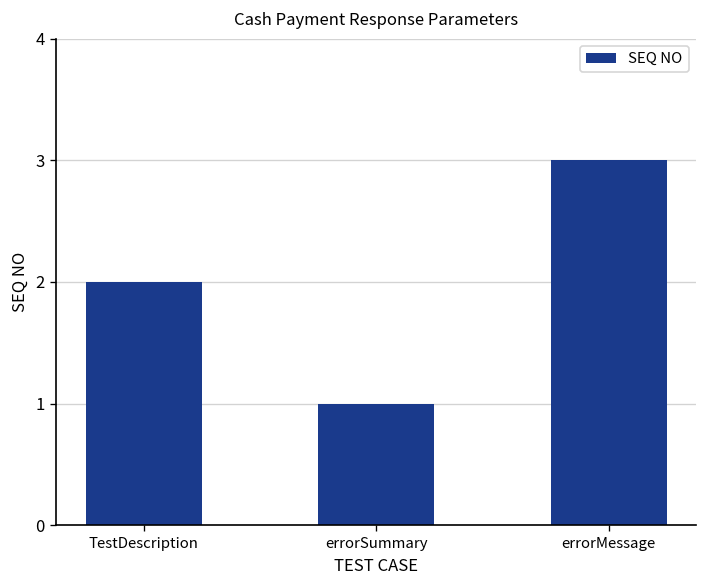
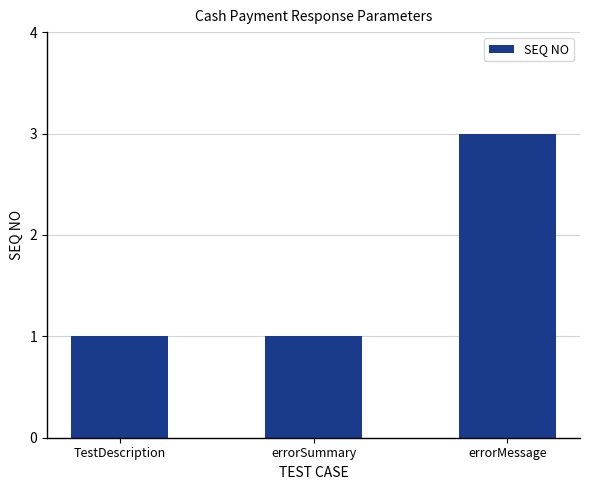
TestDescription: 2 -> 1
